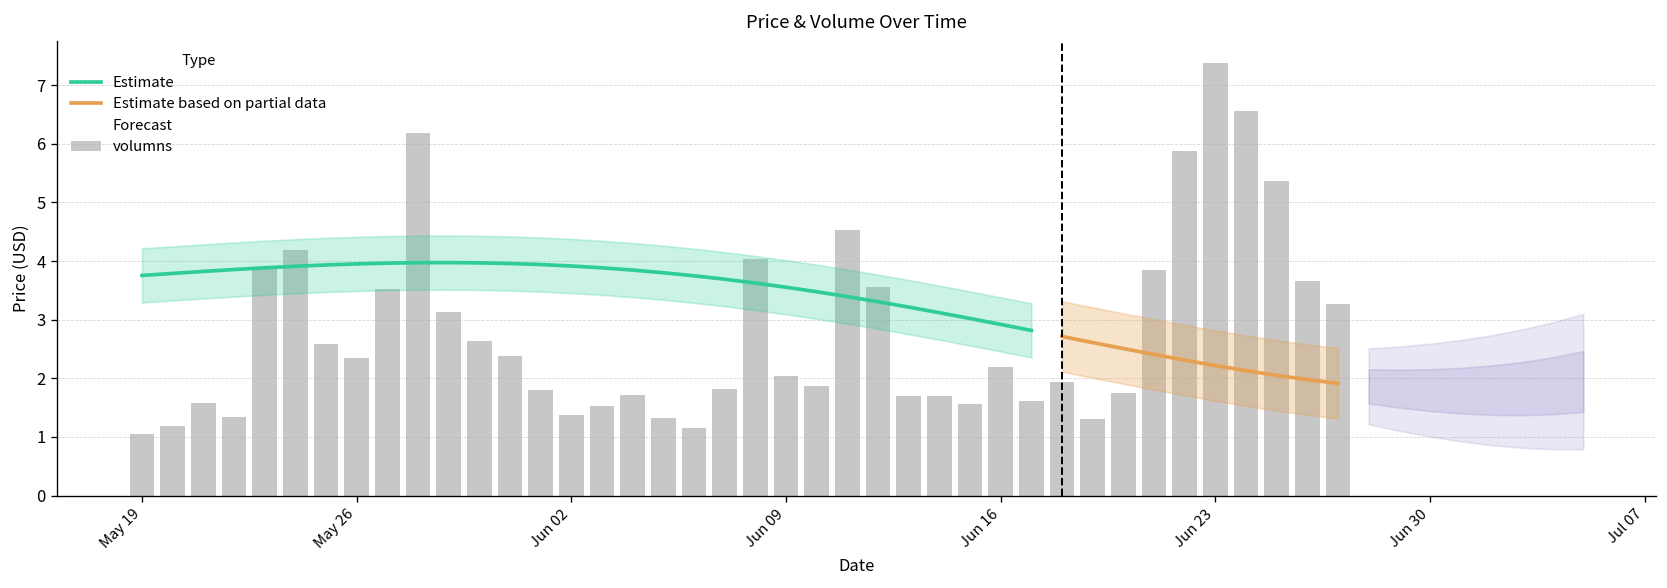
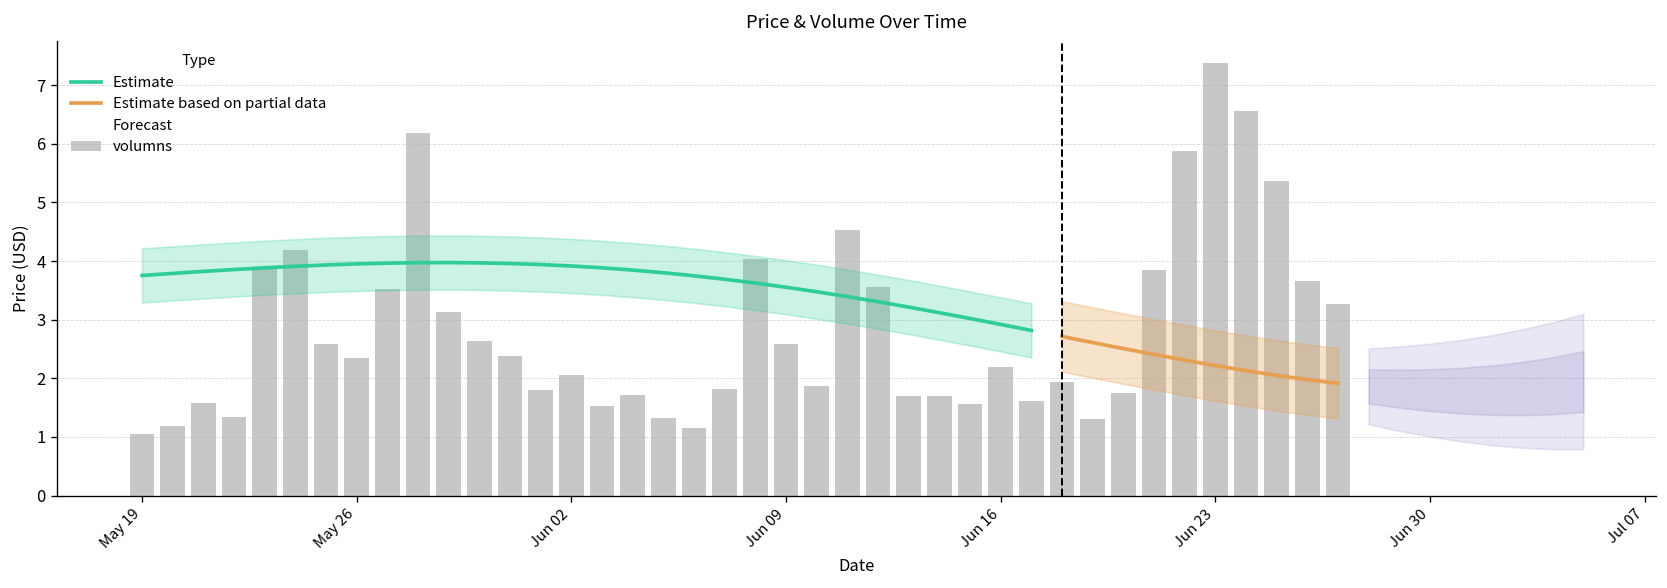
volumns, Jun 02: 1.4 -> 2.1
volumns, Jun 09: 2.0 -> 2.6
